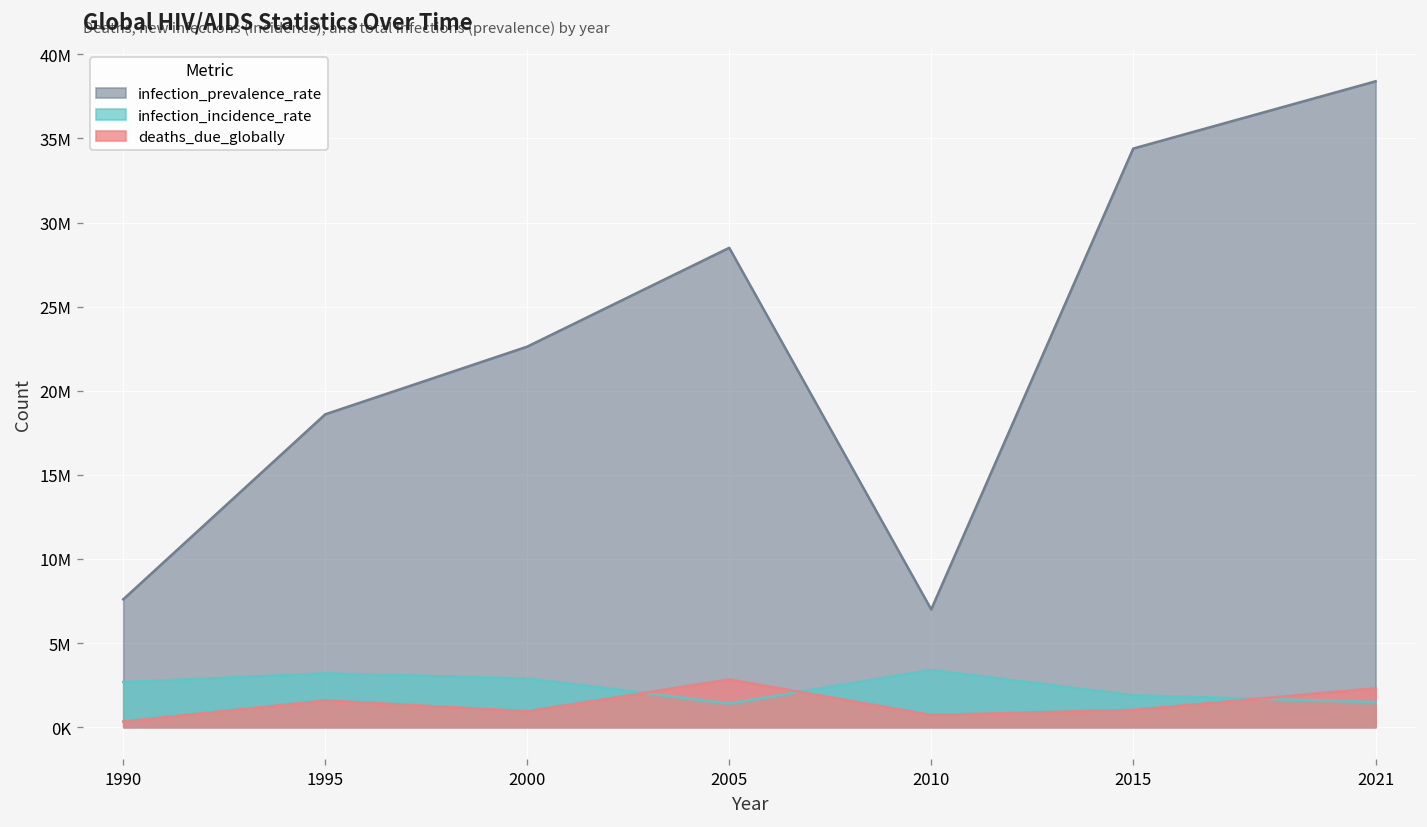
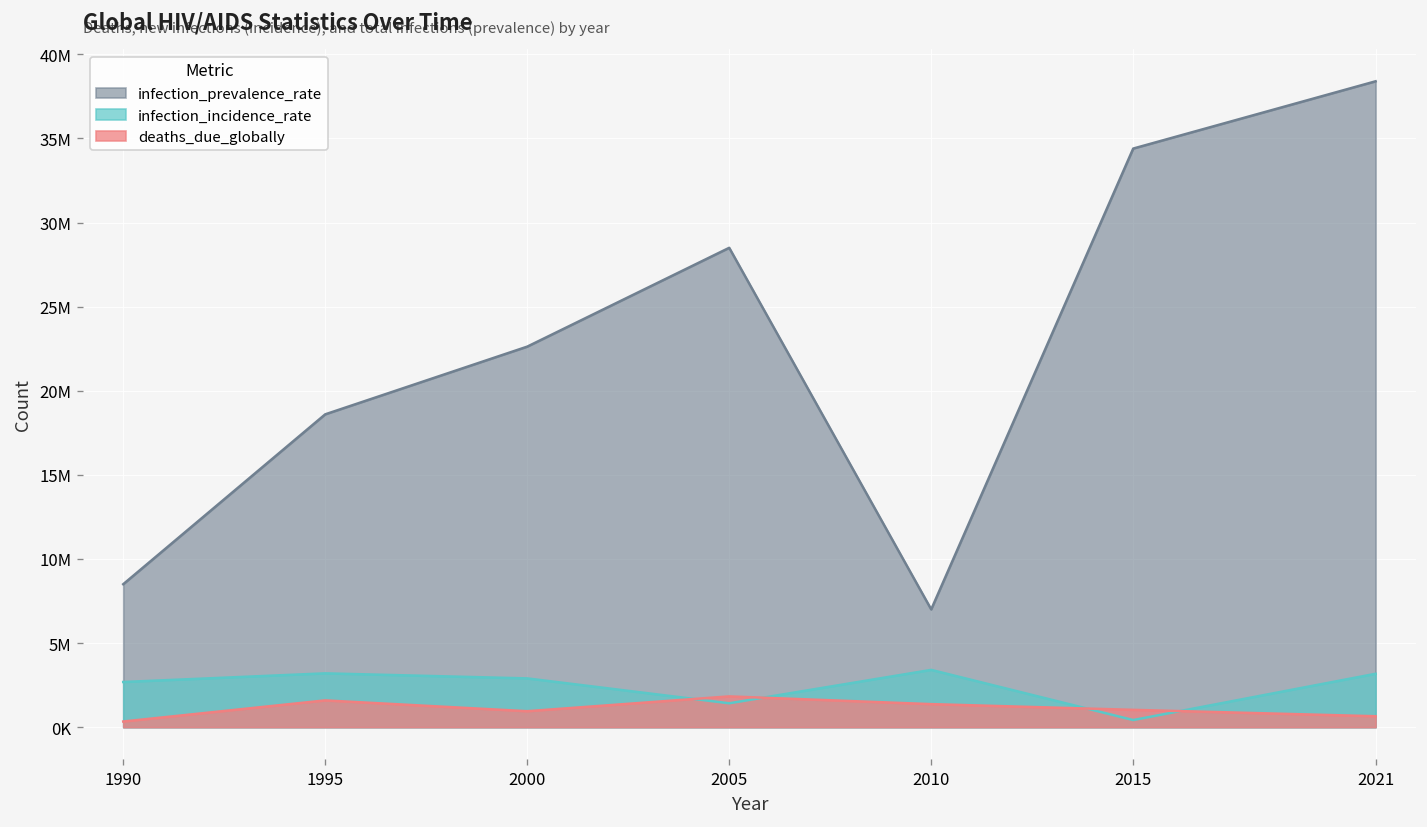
infection_prevalence_rate, 1990: 7600000 -> 8500000
deaths_due_globally, 2005: 2800000 -> 1800000
deaths_due_globally, 2010: 700000 -> 1400000
infection_incidence_rate, 2015: 1900000 -> 400000
infection_incidence_rate, 2021: 1500000 -> 3200000
deaths_due_globally, 2021: 2300000 -> 700000
